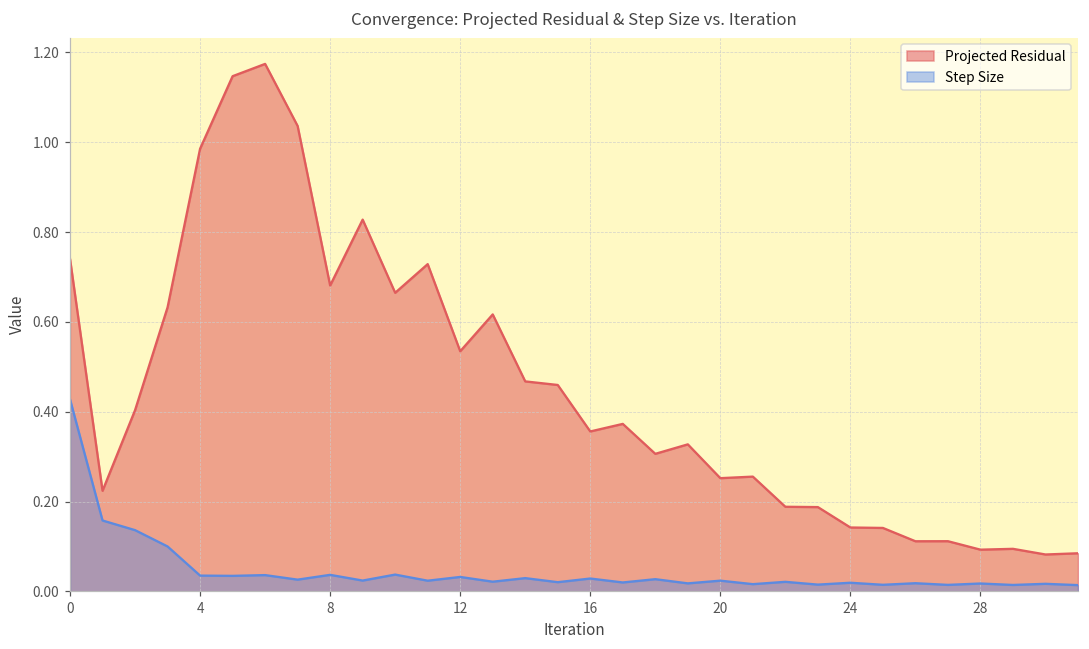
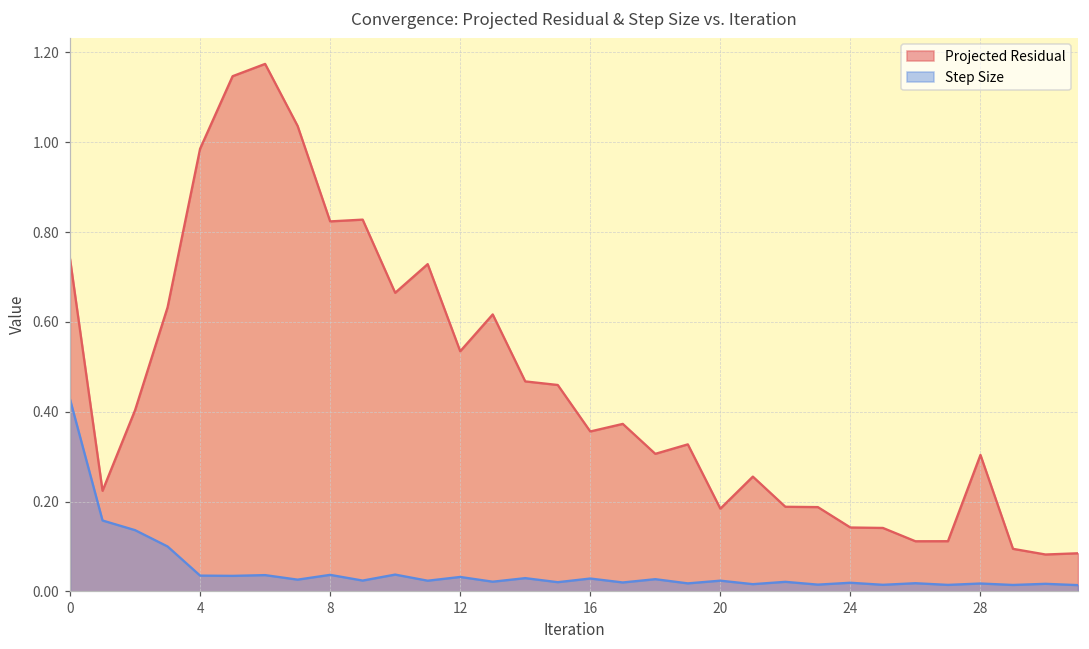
Projected Residual, 8: 0.68 -> 0.82
Projected Residual, 20: 0.25 -> 0.18
Projected Residual, 28: 0.09 -> 0.30
